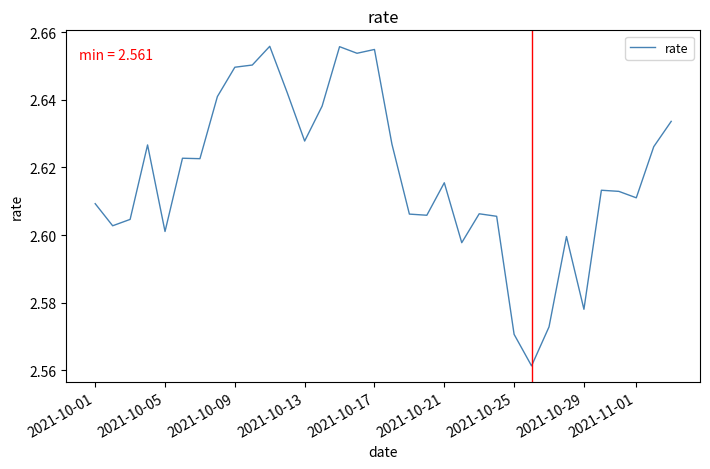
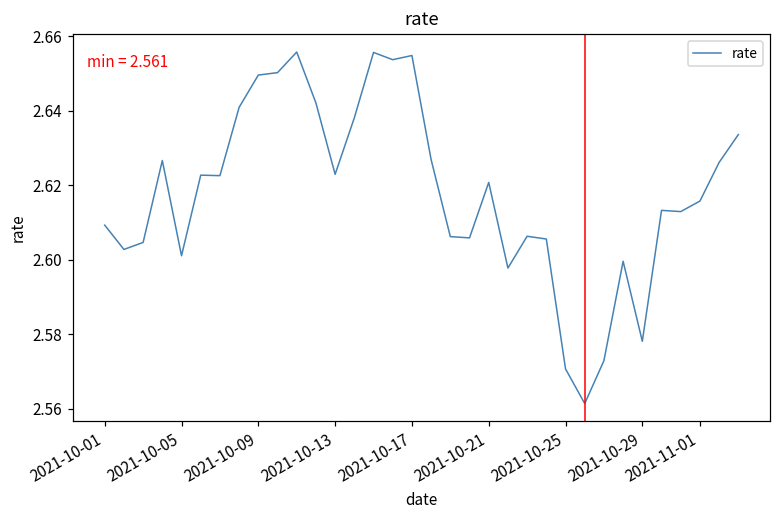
2021-10-13: 2.628 -> 2.623
2021-10-21: 2.615 -> 2.621
2021-11-01: 2.611 -> 2.616
